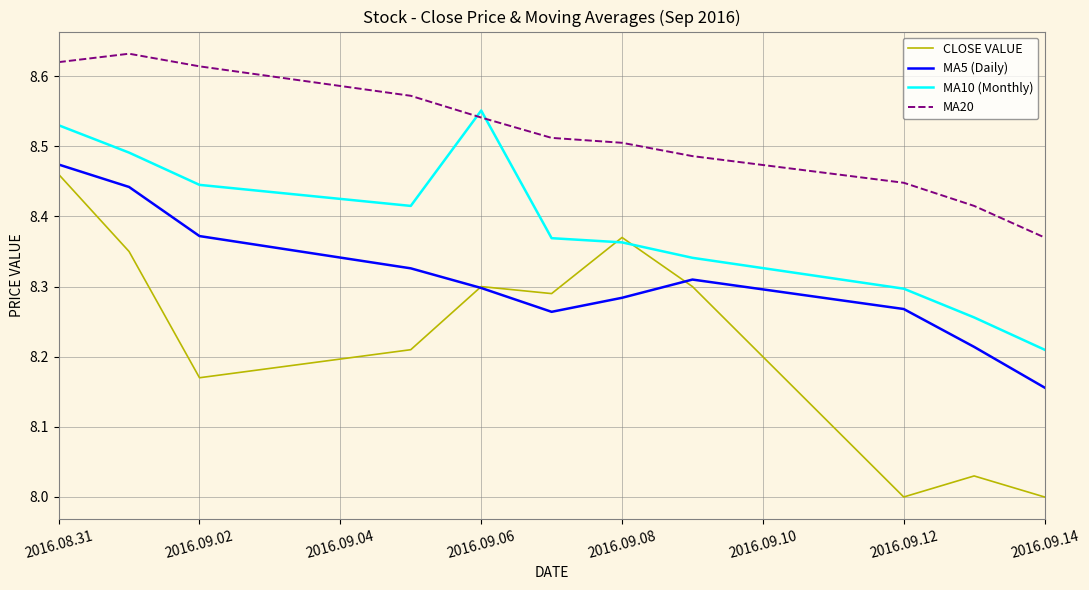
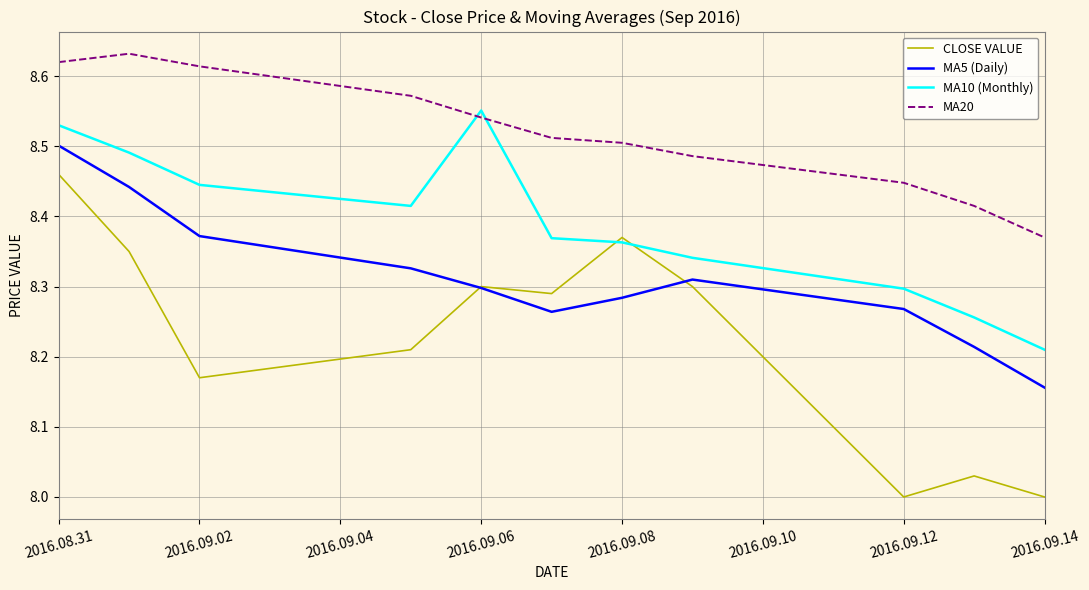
MA5 (Daily), 2016.08.31: 8.47 -> 8.50
